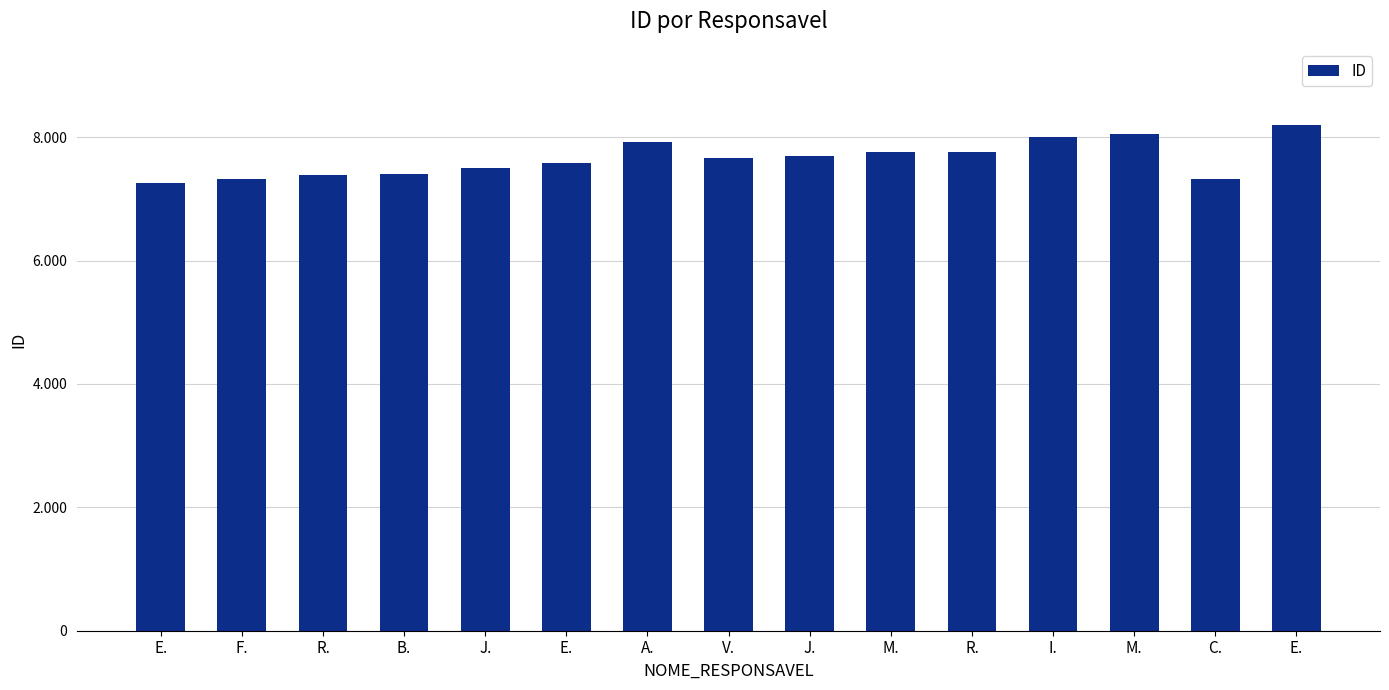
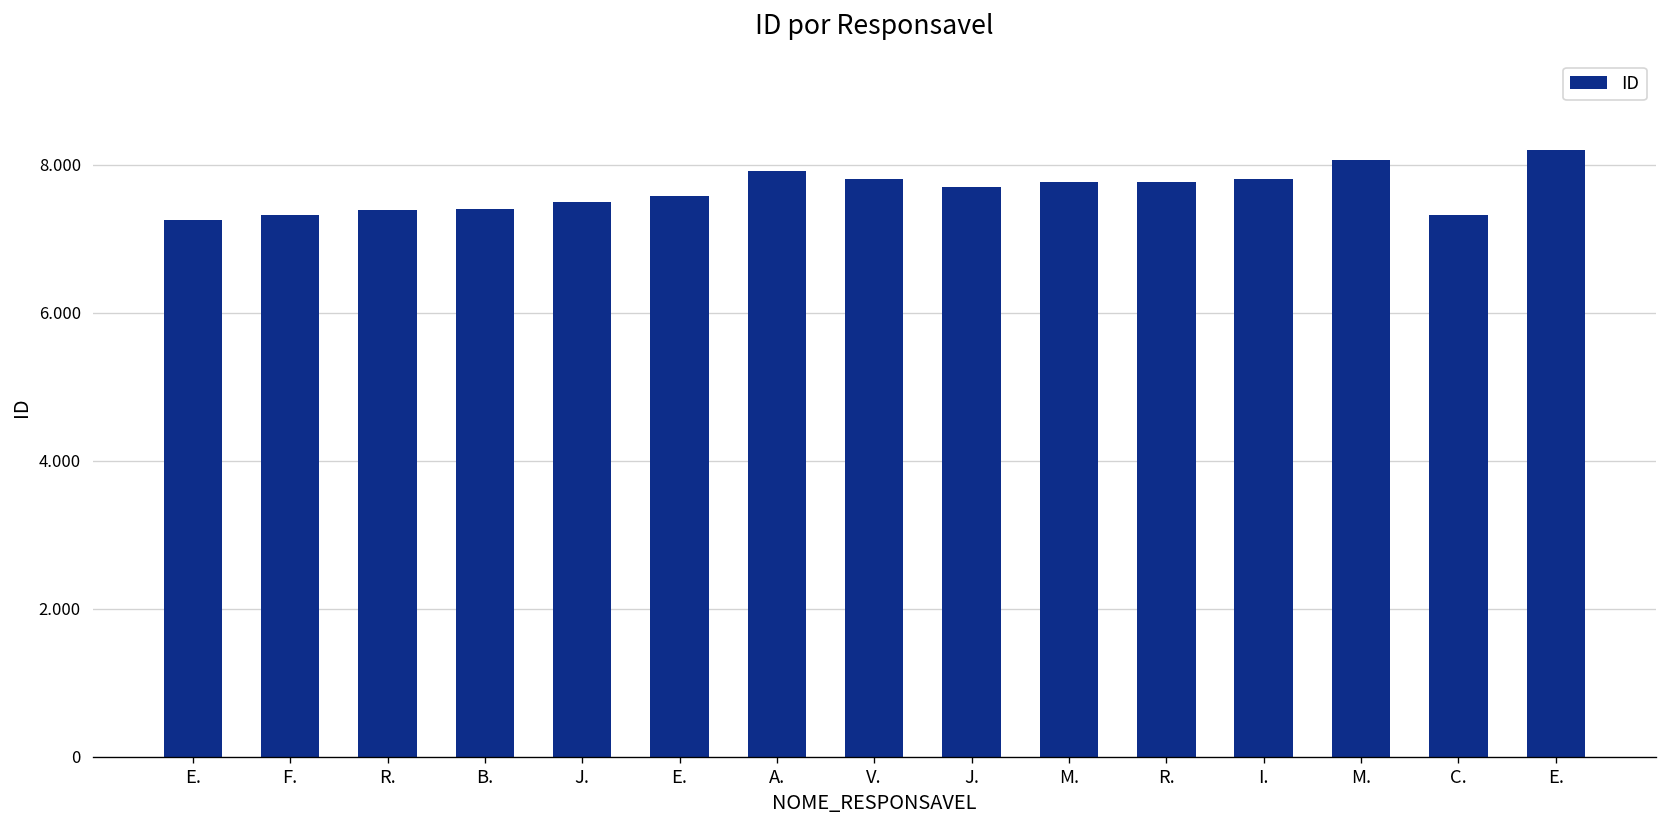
V.: 7.7 -> 7.8
I.: 8.0 -> 7.8
